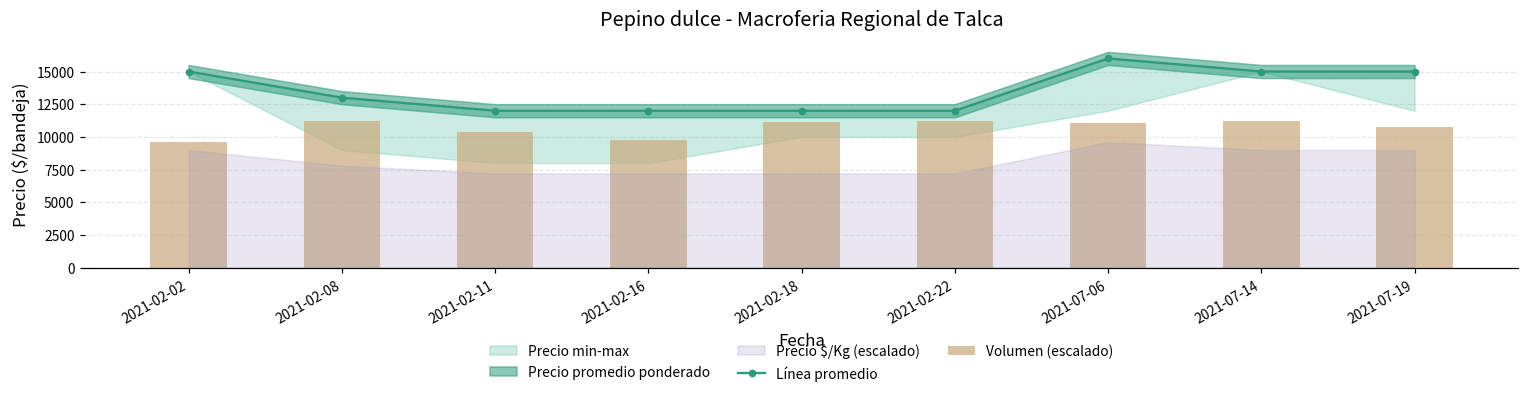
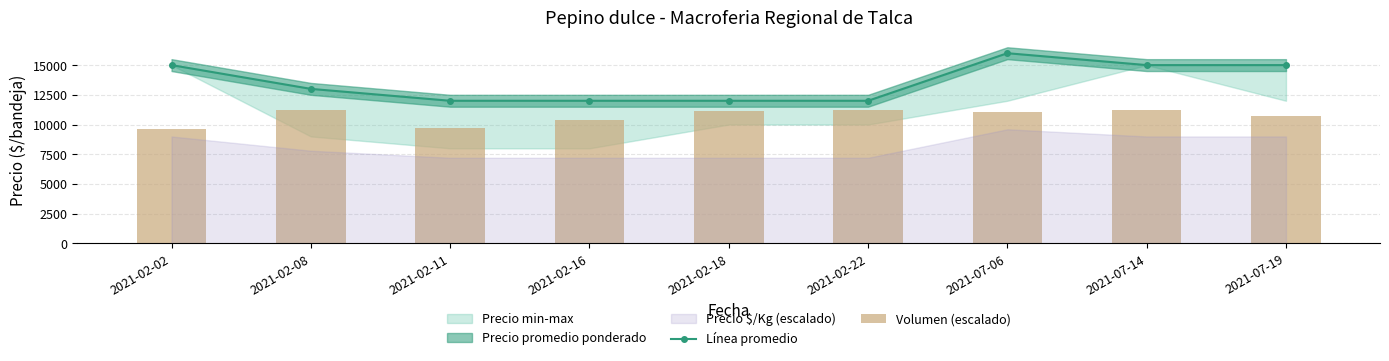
Volumen (escalado), 2021-02-11: 10400 -> 9700
Volumen (escalado), 2021-02-16: 9700 -> 10400
